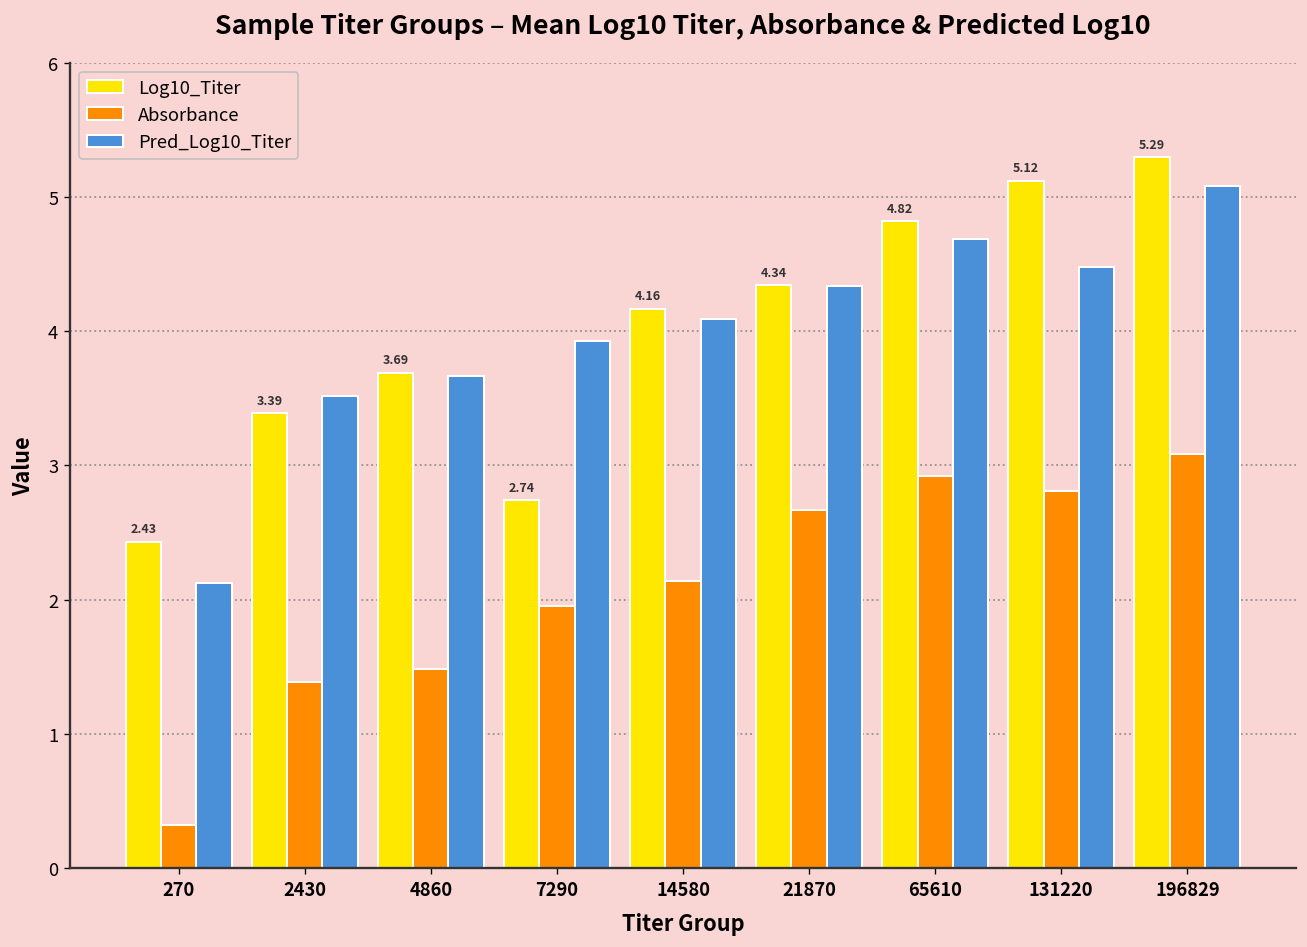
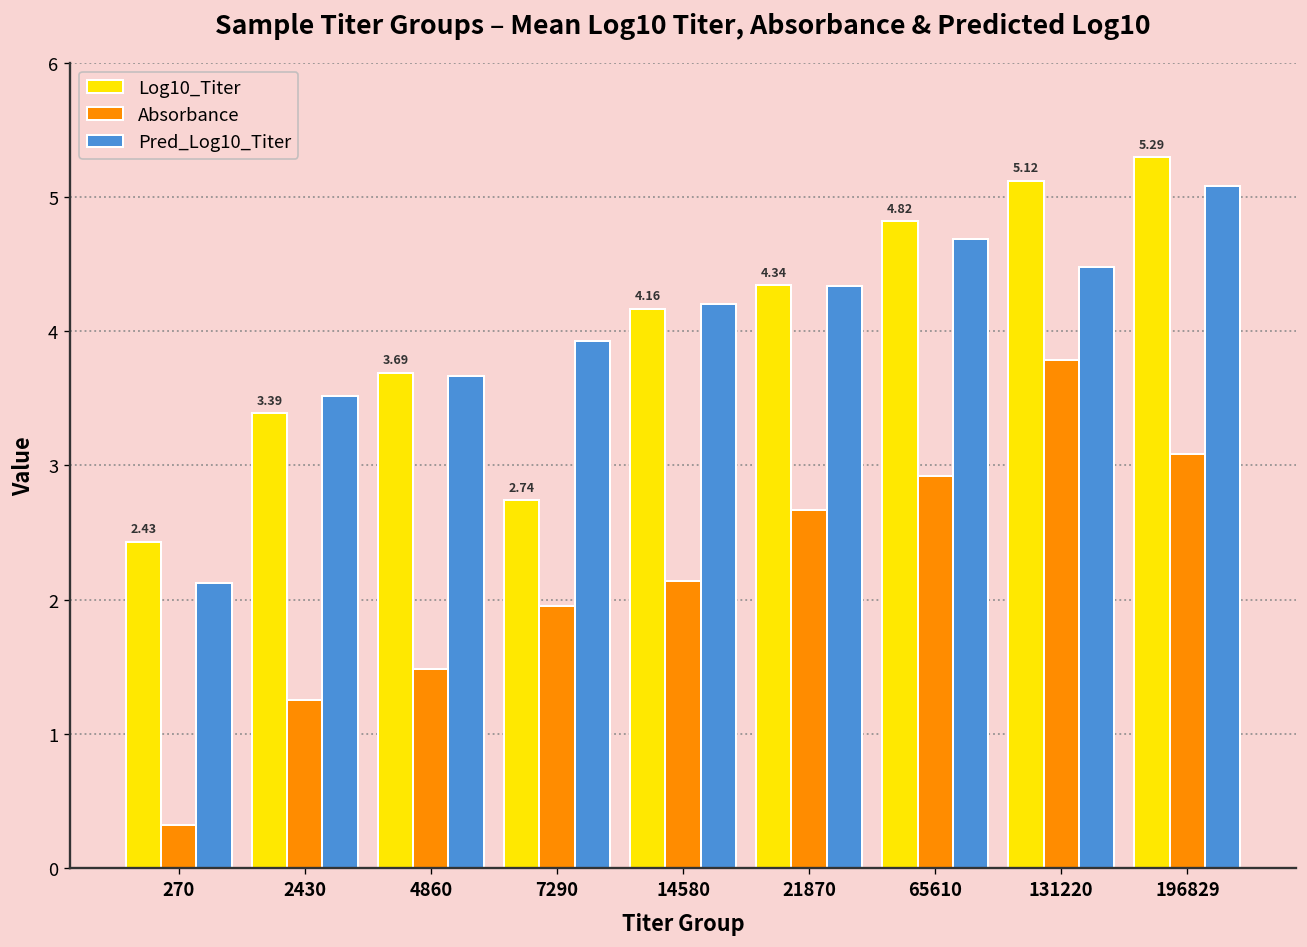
Absorbance, 2430: 1.39 -> 1.25
Pred_Log10_Titer, 14580: 4.09 -> 4.20
Absorbance, 131220: 2.81 -> 3.79
